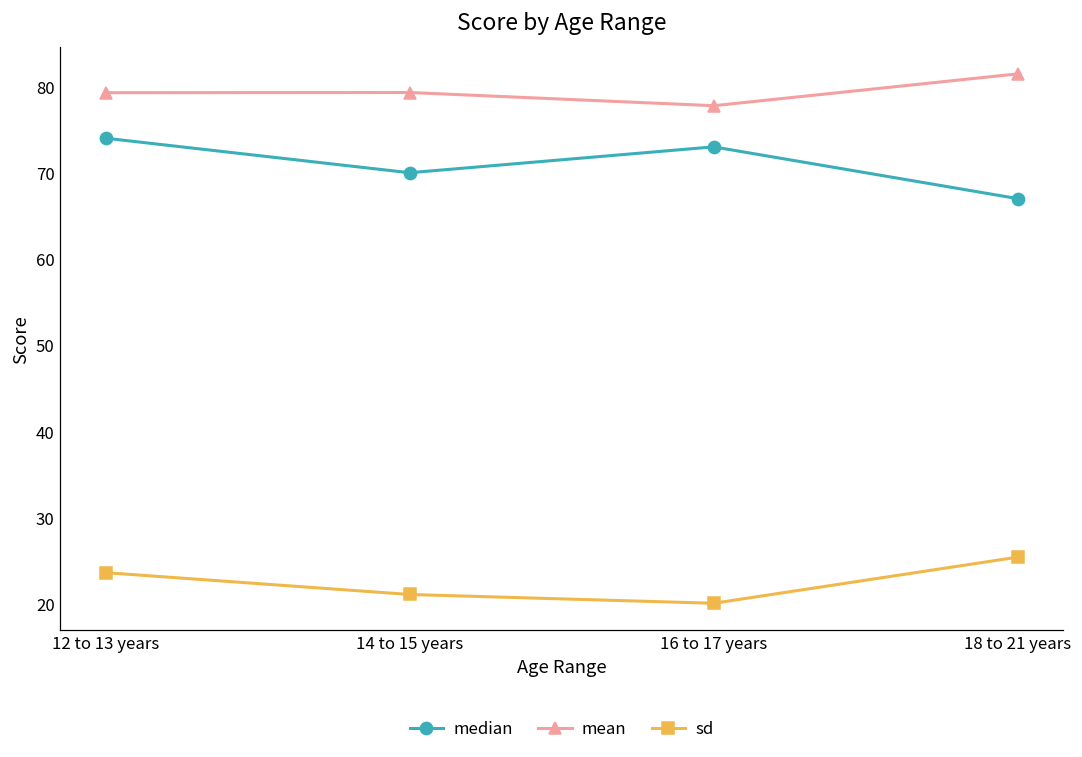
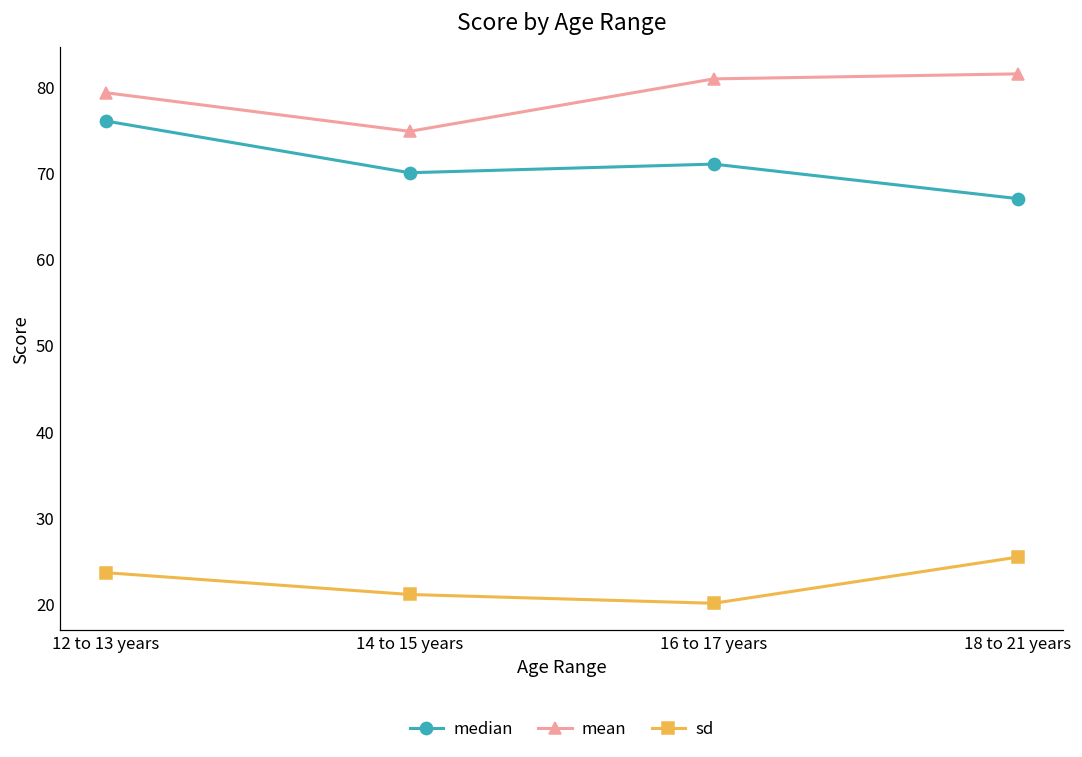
median, 12 to 13 years: 74 -> 76
mean, 14 to 15 years: 79 -> 75
median, 16 to 17 years: 73 -> 71
mean, 16 to 17 years: 78 -> 81
